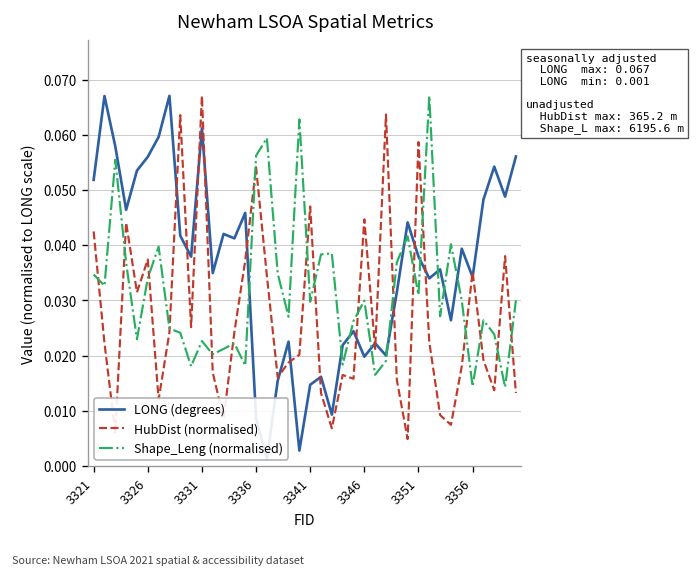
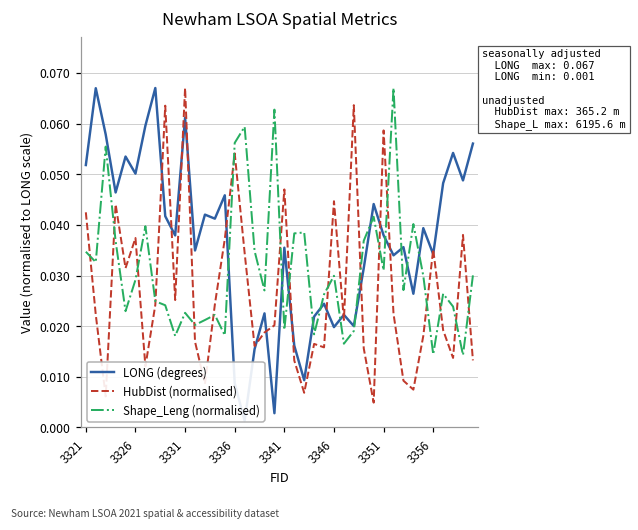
LONG (degrees), 3326: 0.056 -> 0.050
Shape_Leng (normalised), 3326: 0.034 -> 0.029
LONG (degrees), 3341: 0.015 -> 0.036
Shape_Leng (normalised), 3341: 0.030 -> 0.019
